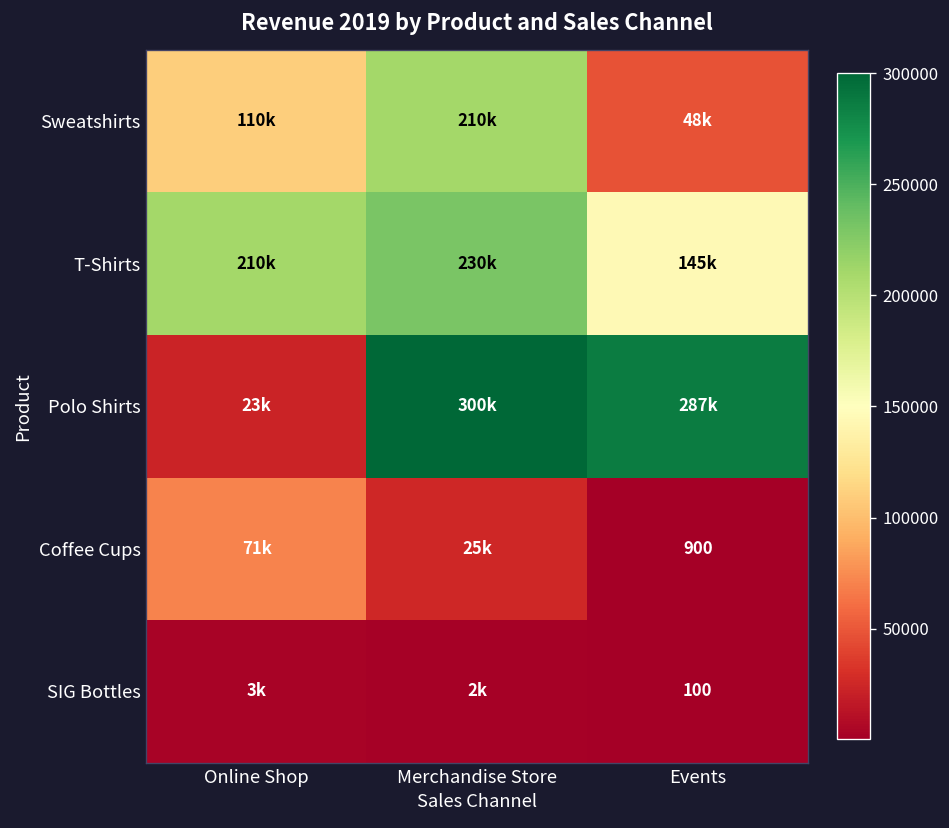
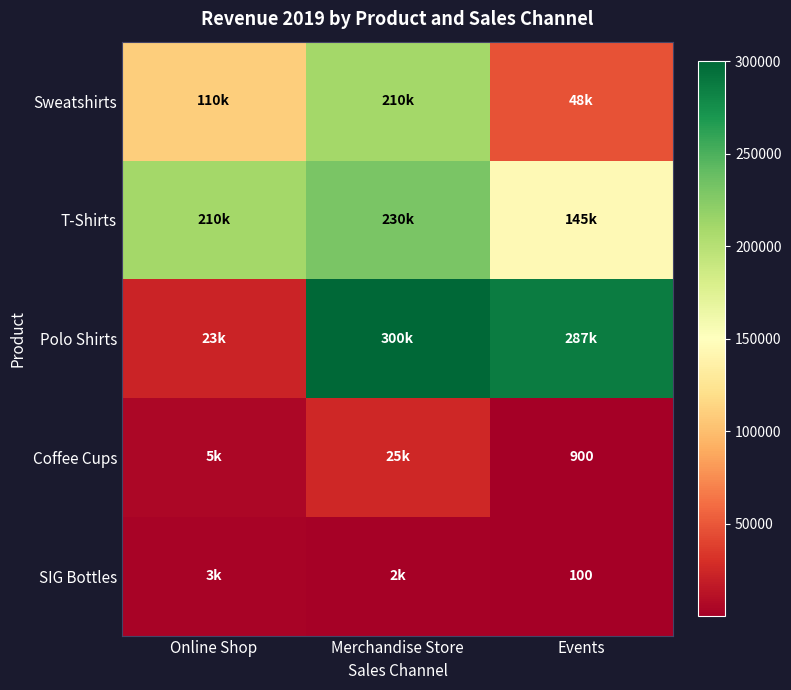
Coffee Cups, Online Shop: 71k -> 5k
